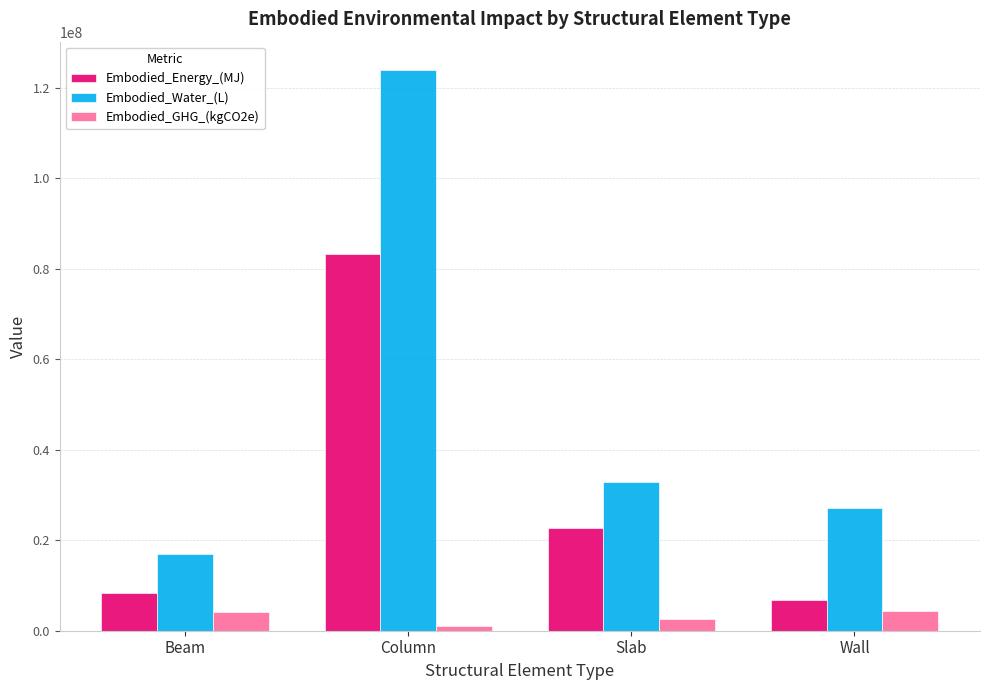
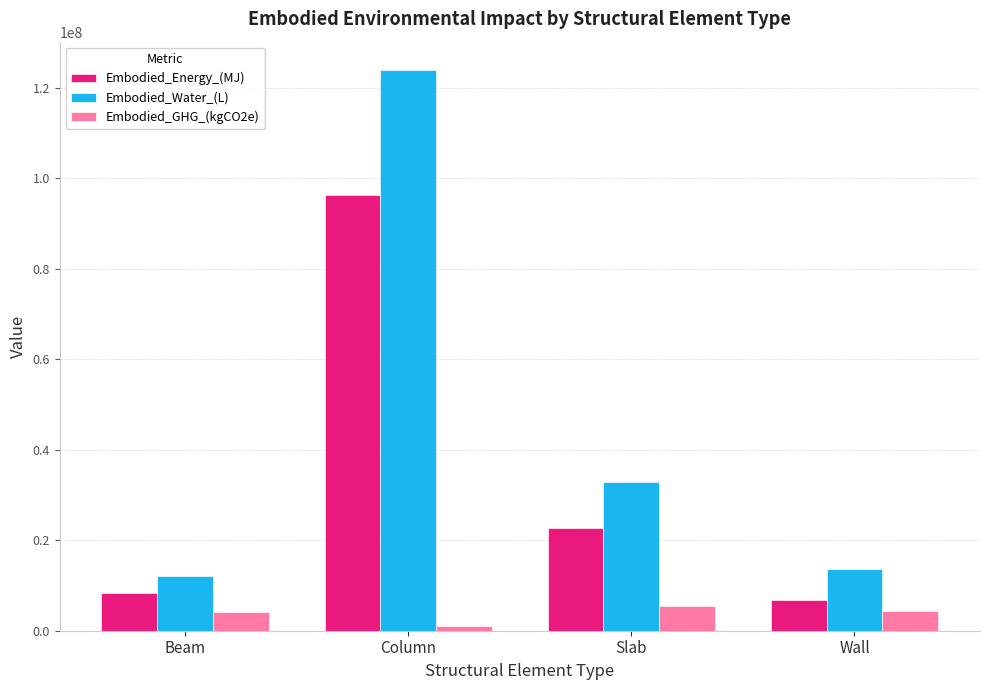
Embodied_Water_(L), Beam: 17000000 -> 12000000
Embodied_Energy_(MJ), Column: 83000000 -> 96000000
Embodied_GHG_(kgCO2e), Slab: 3000000 -> 5000000
Embodied_Water_(L), Wall: 27000000 -> 14000000
